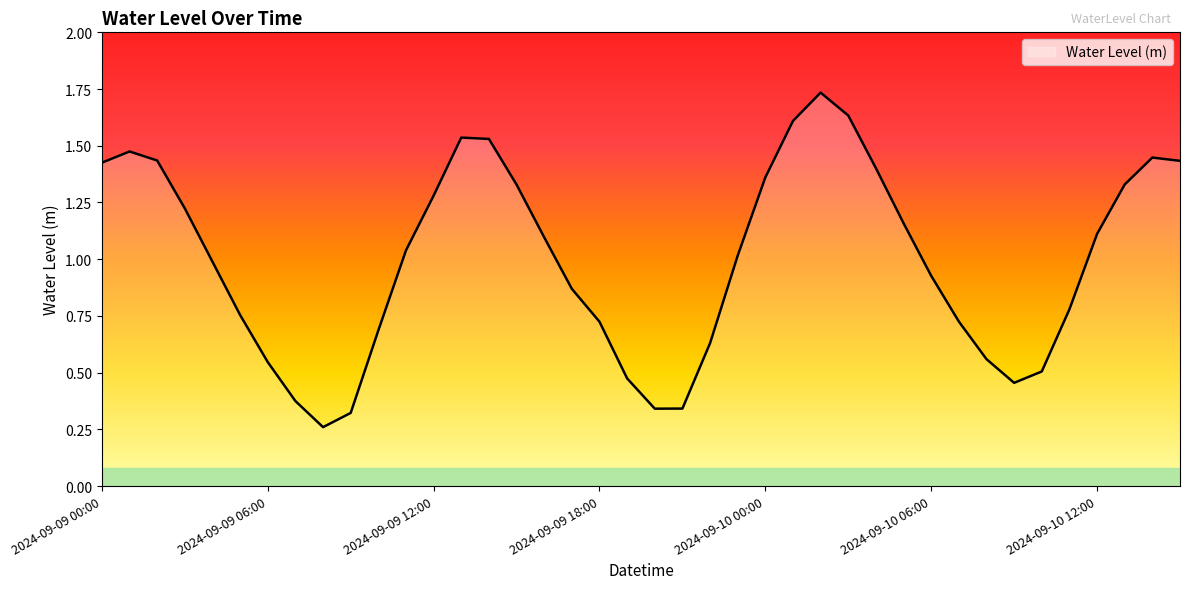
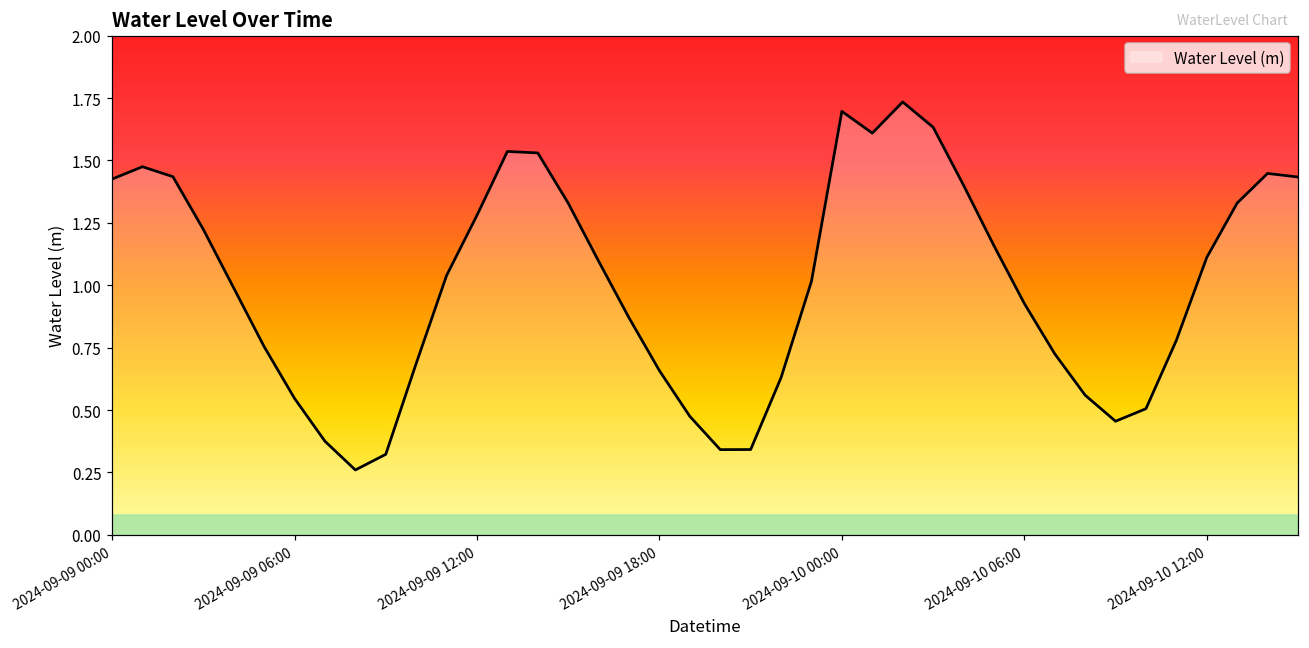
2024-09-09 18:00: 0.72 -> 0.66
2024-09-10 00:00: 1.36 -> 1.70
